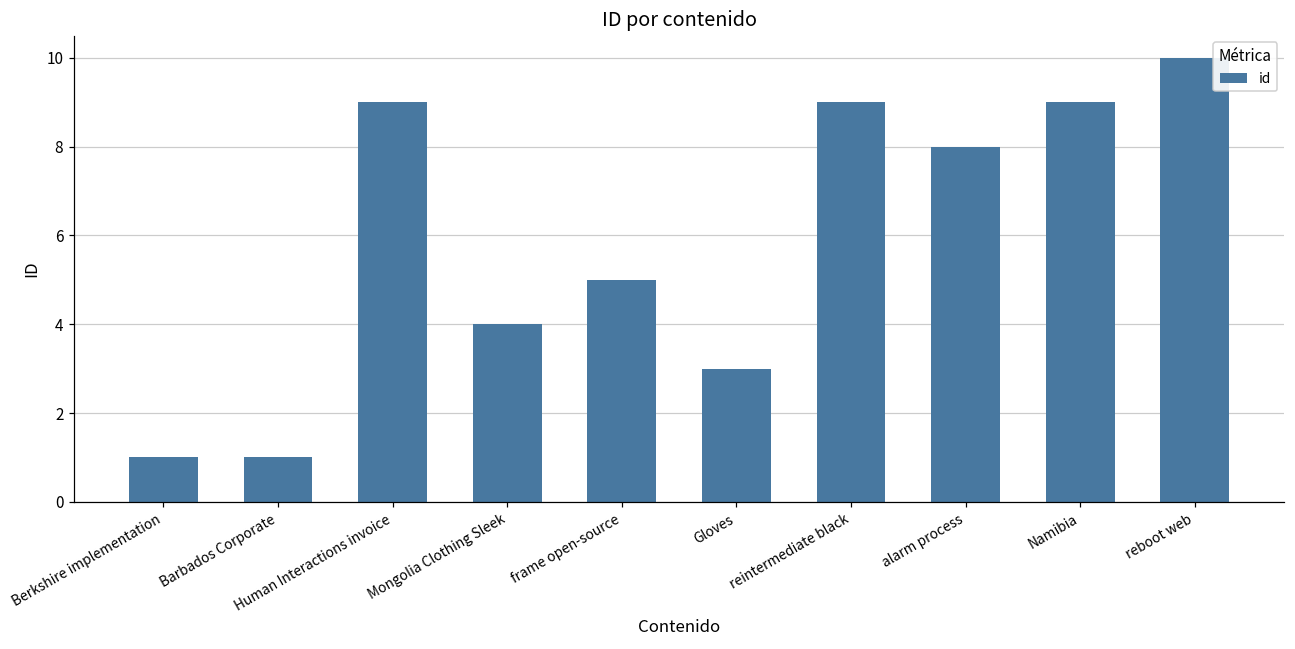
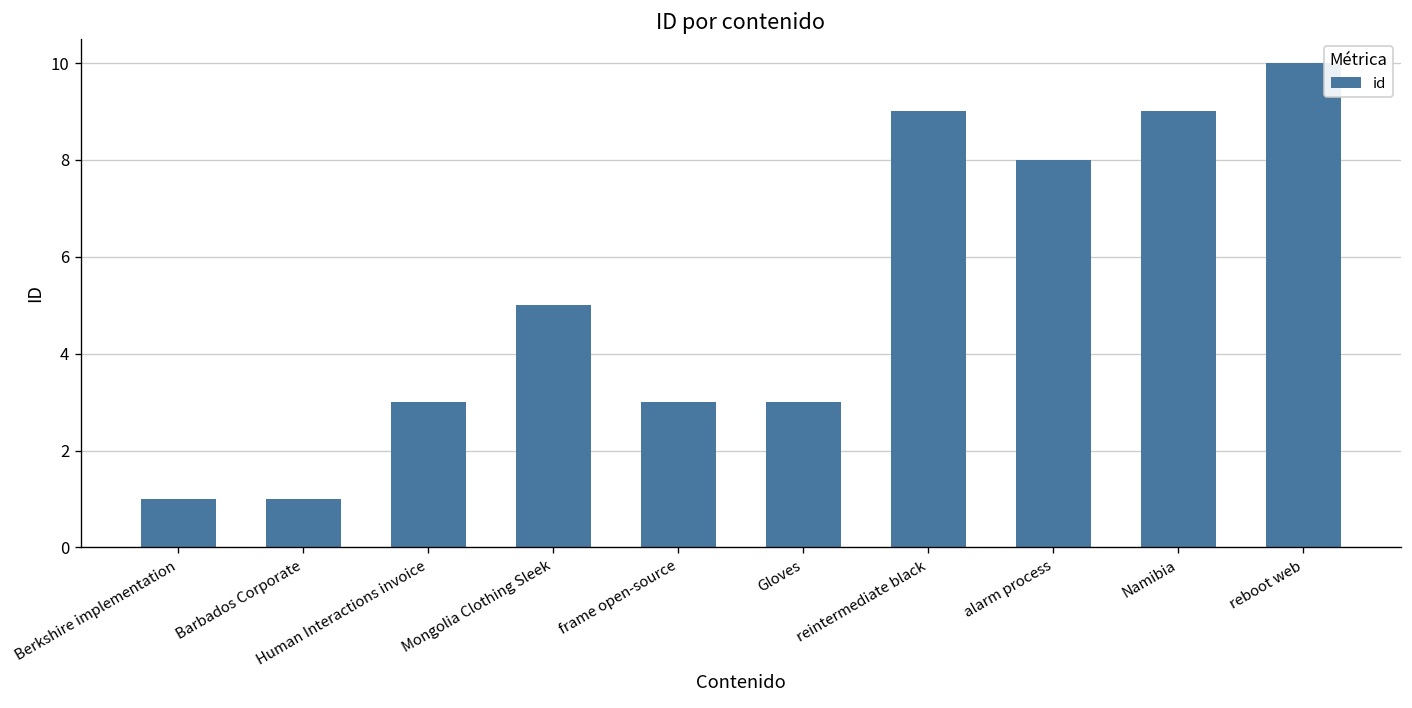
Human Interactions invoice: 9 -> 3
Mongolia Clothing Sleek: 4 -> 5
frame open-source: 5 -> 3
